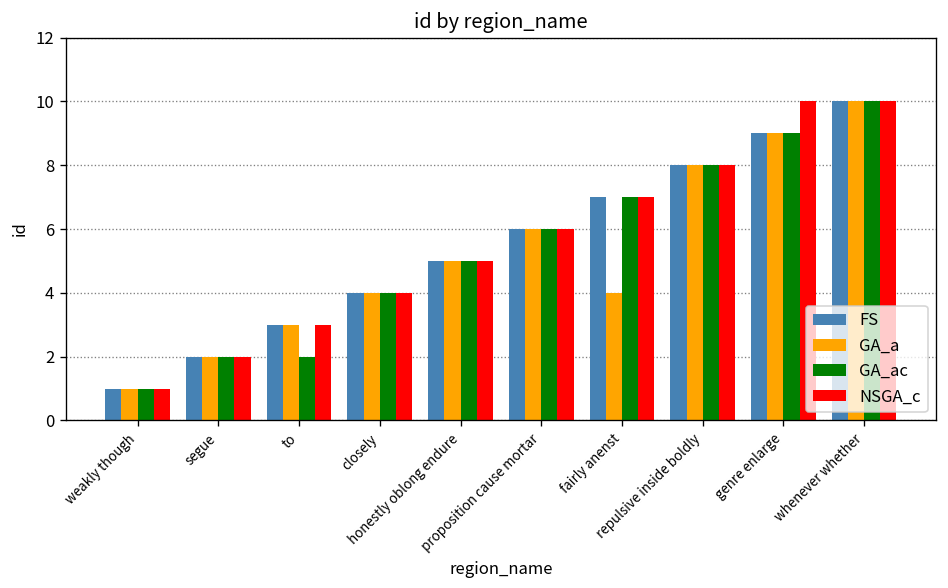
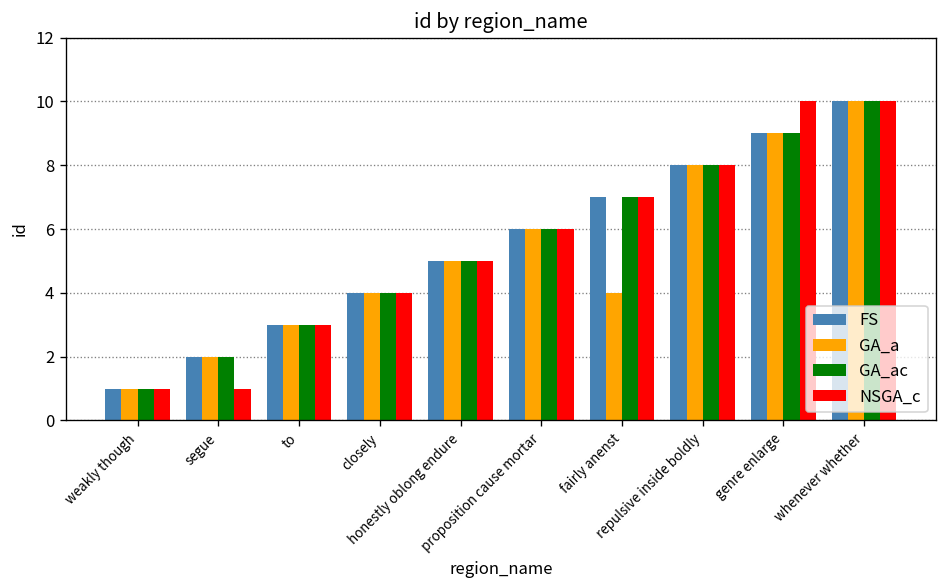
NSGA_c, segue: 2 -> 1
GA_ac, to: 2 -> 3
